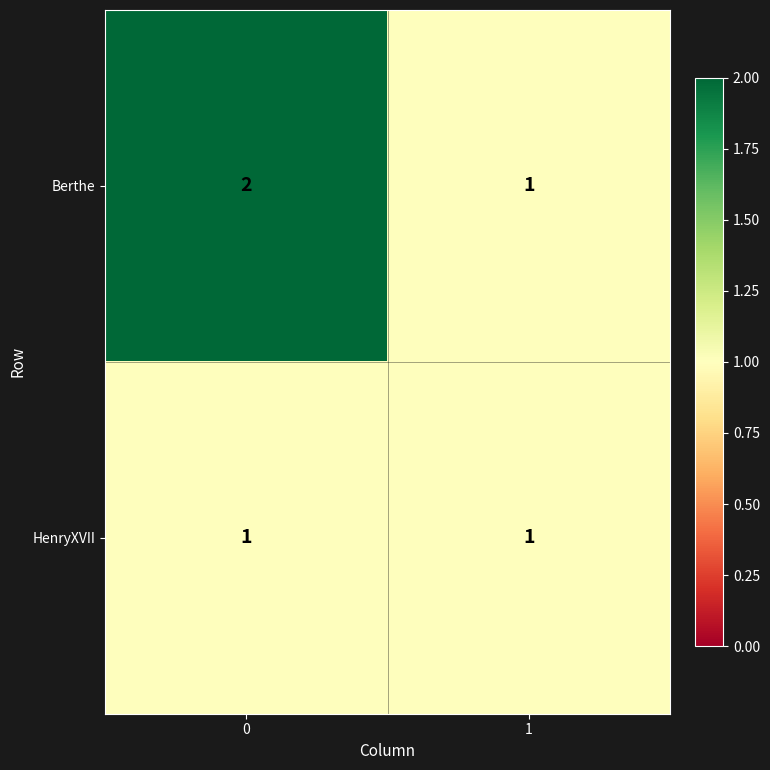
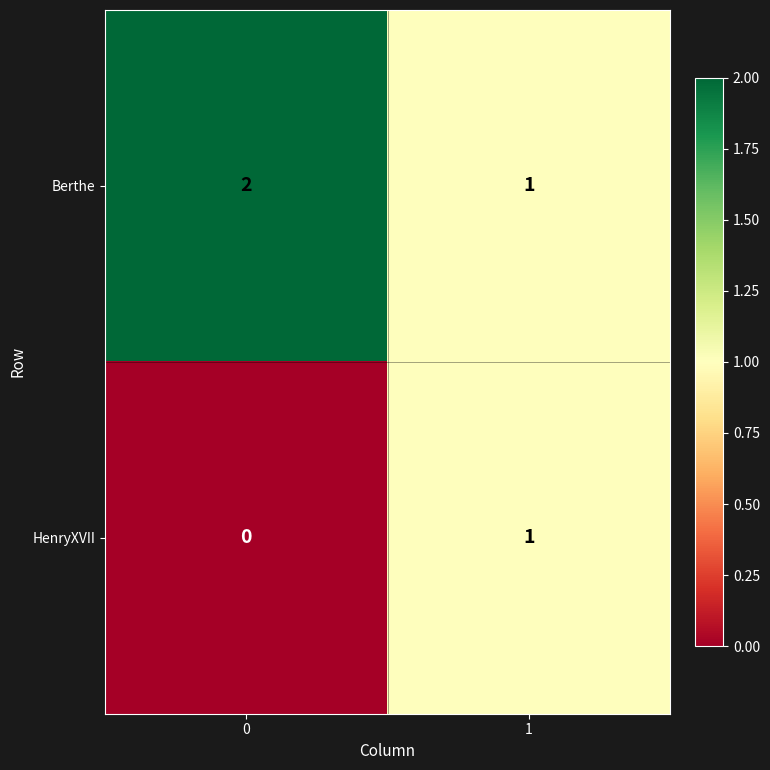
HenryXVII, 0: 1 -> 0
